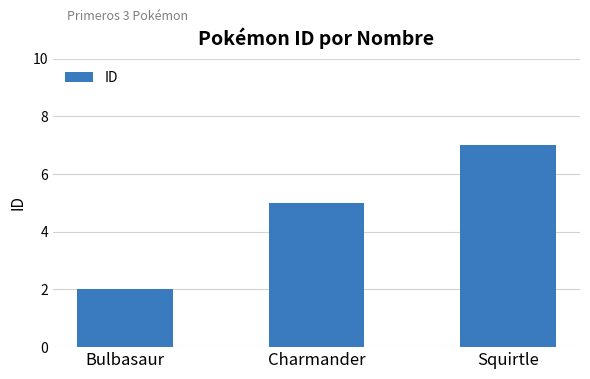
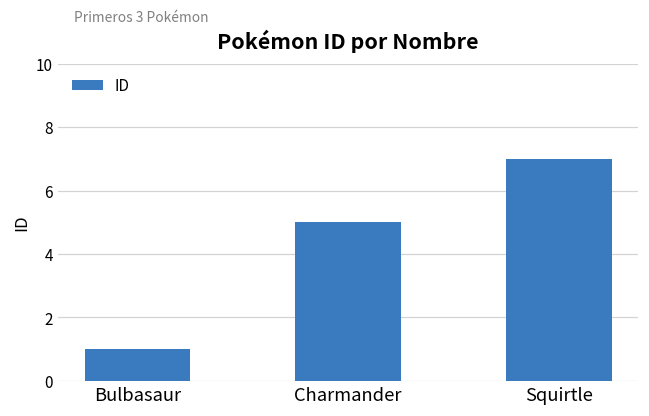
Bulbasaur: 2 -> 1
